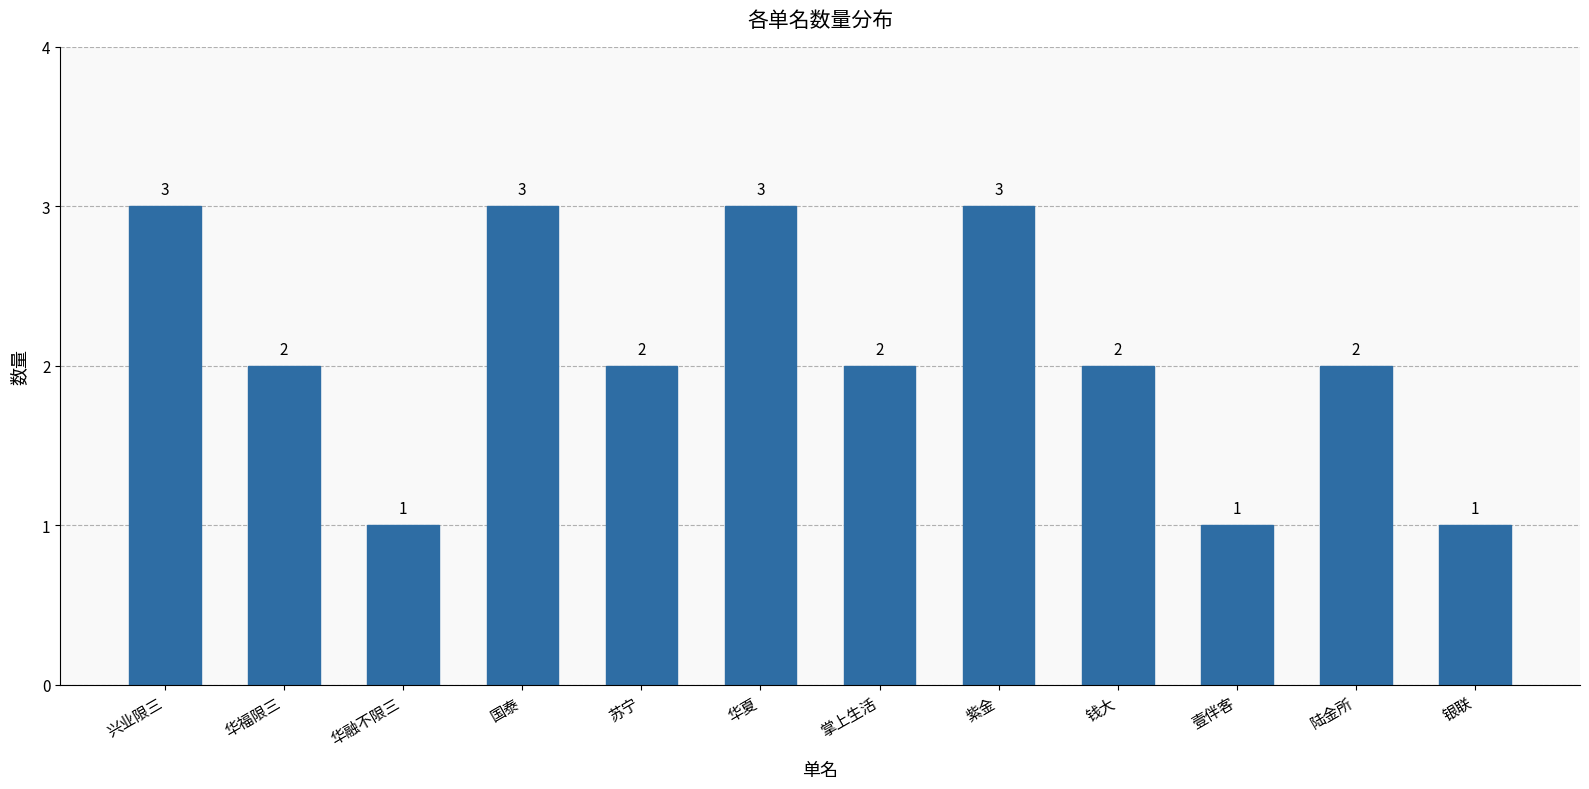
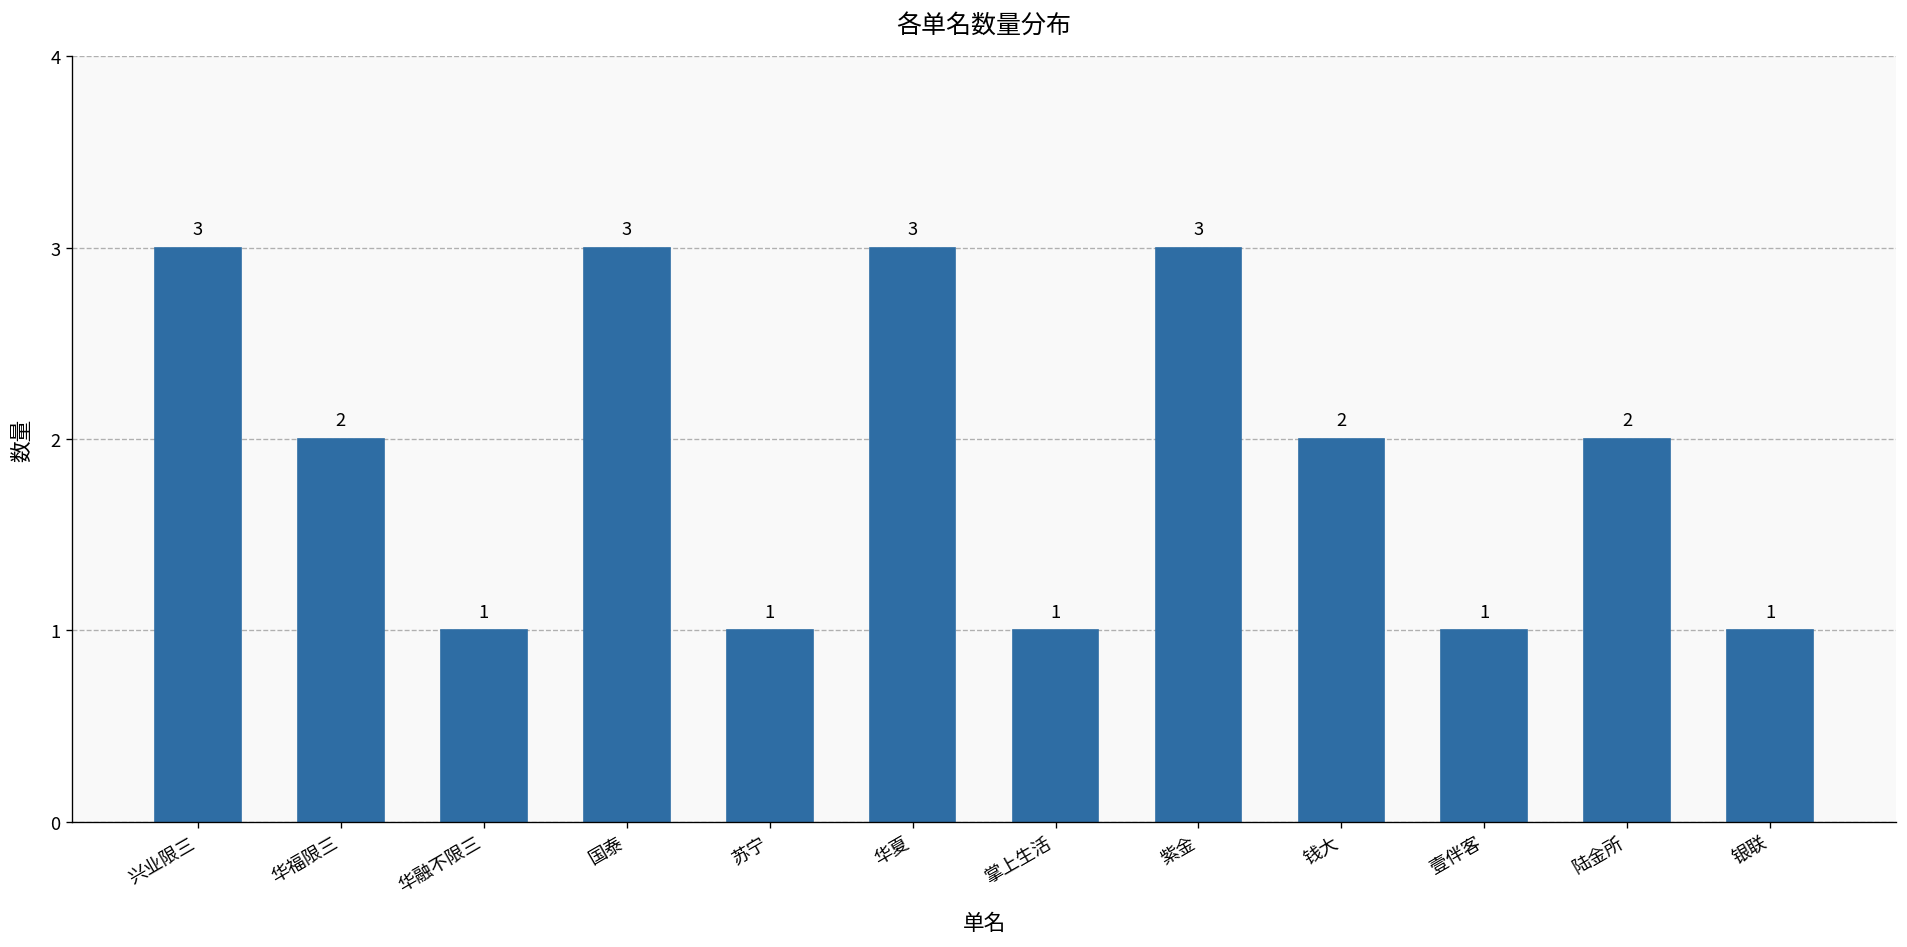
苏宁: 2 -> 1
掌上生活: 2 -> 1
